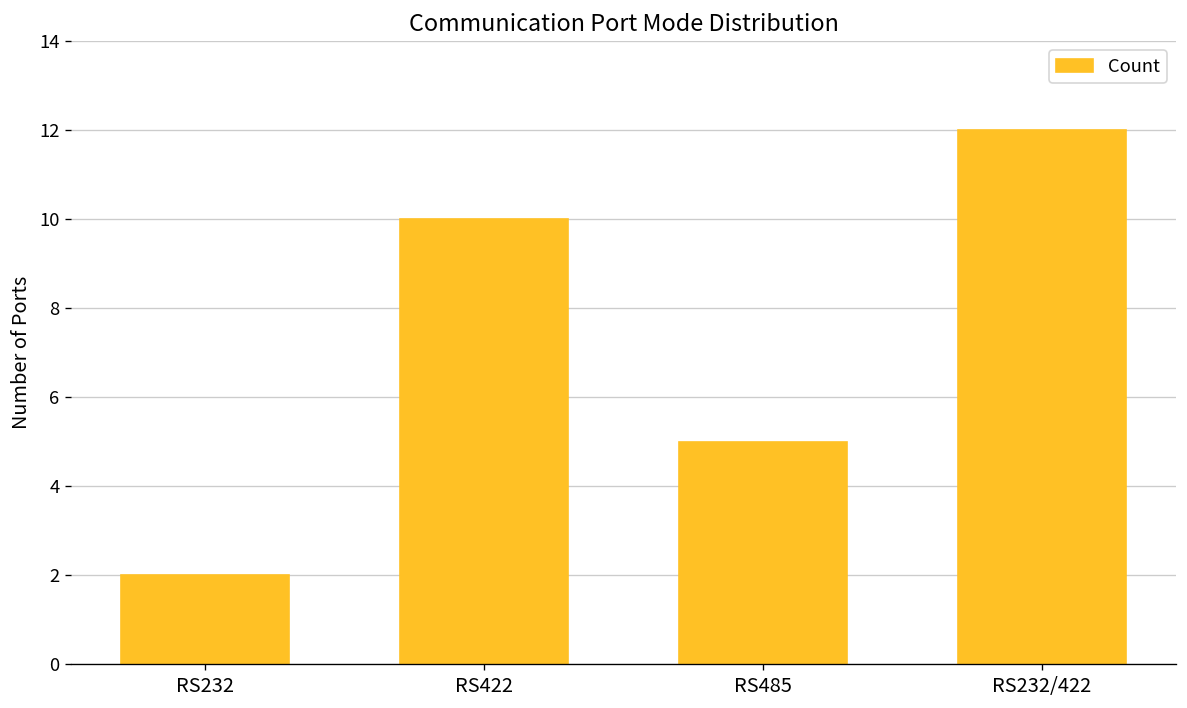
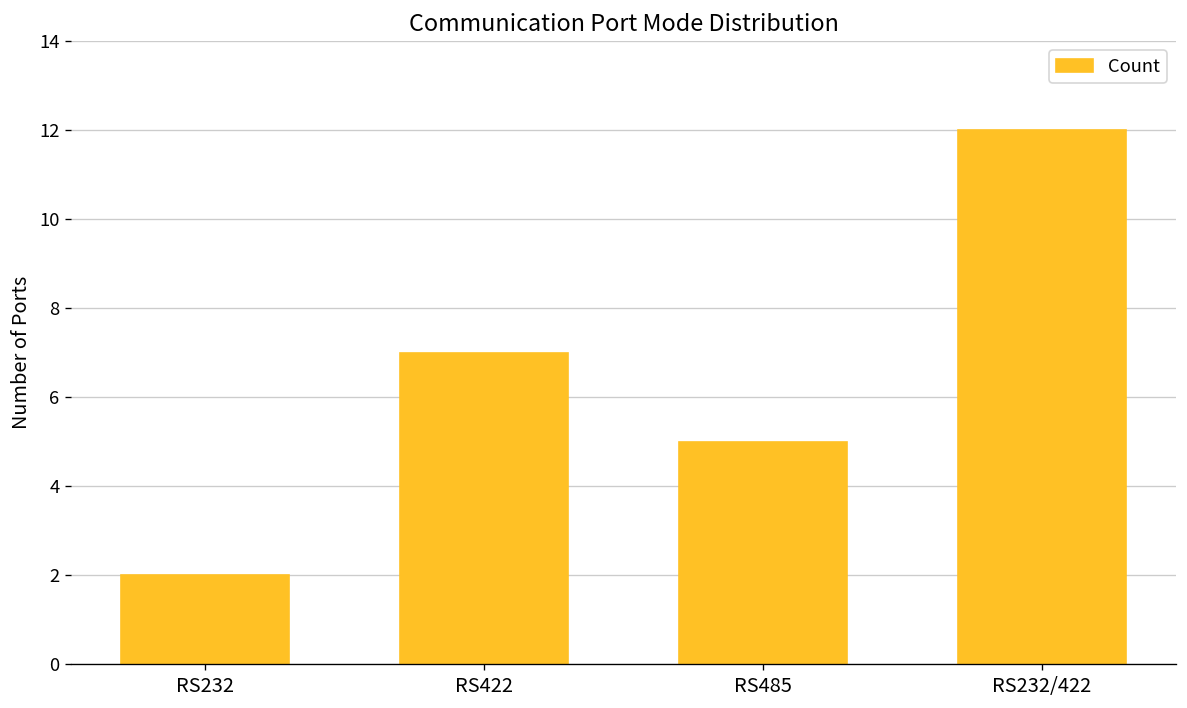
RS422: 10 -> 7
